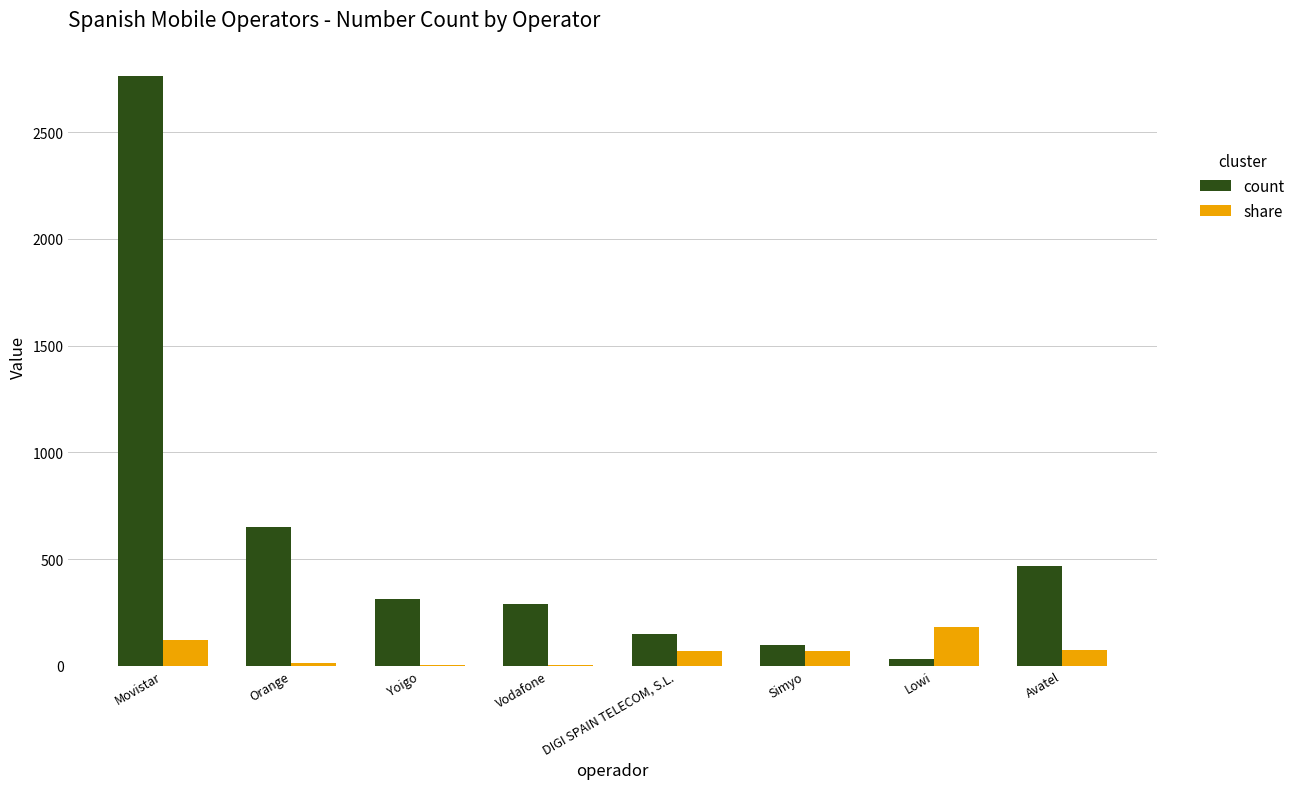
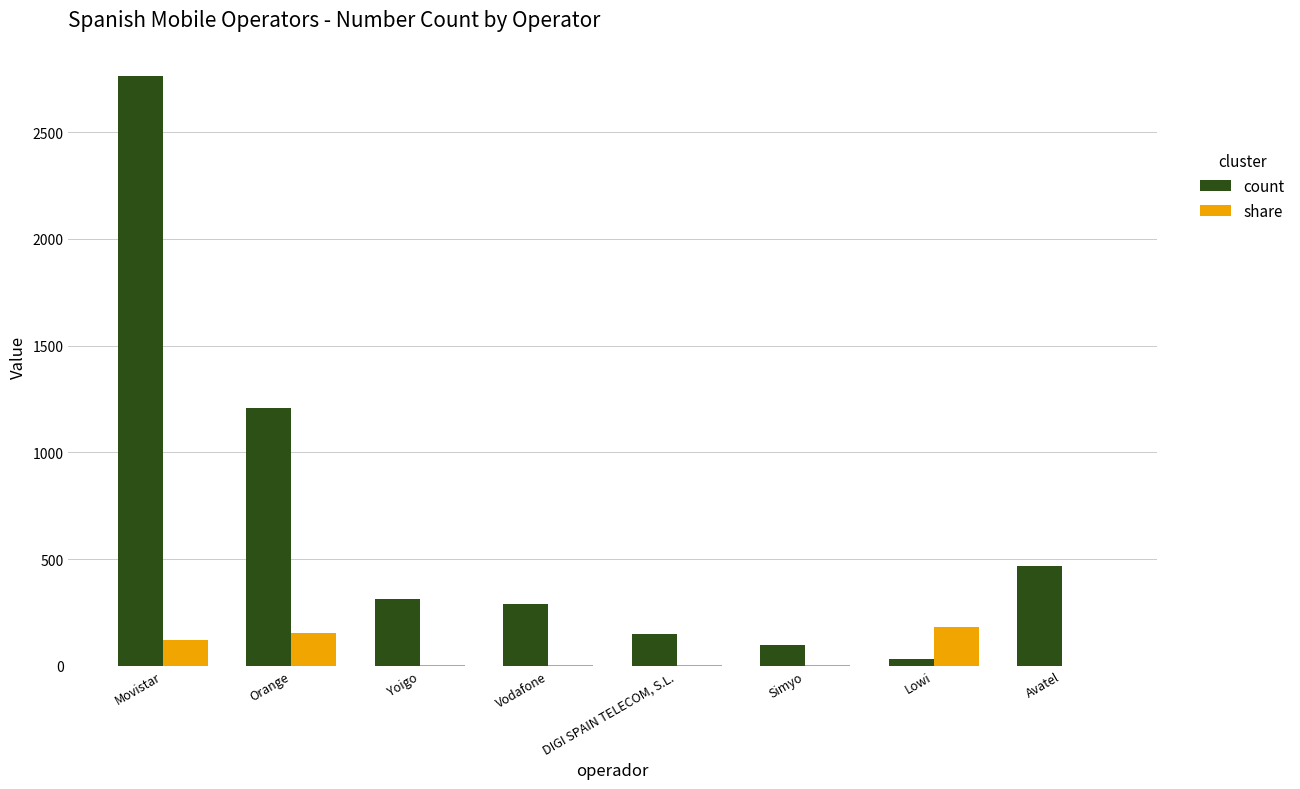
count, Orange: 650 -> 1210
share, Orange: 10 -> 150
share, DIGI SPAIN TELECOM, S.L.: 70 -> 0
share, Simyo: 70 -> 0
share, Avatel: 70 -> 0
